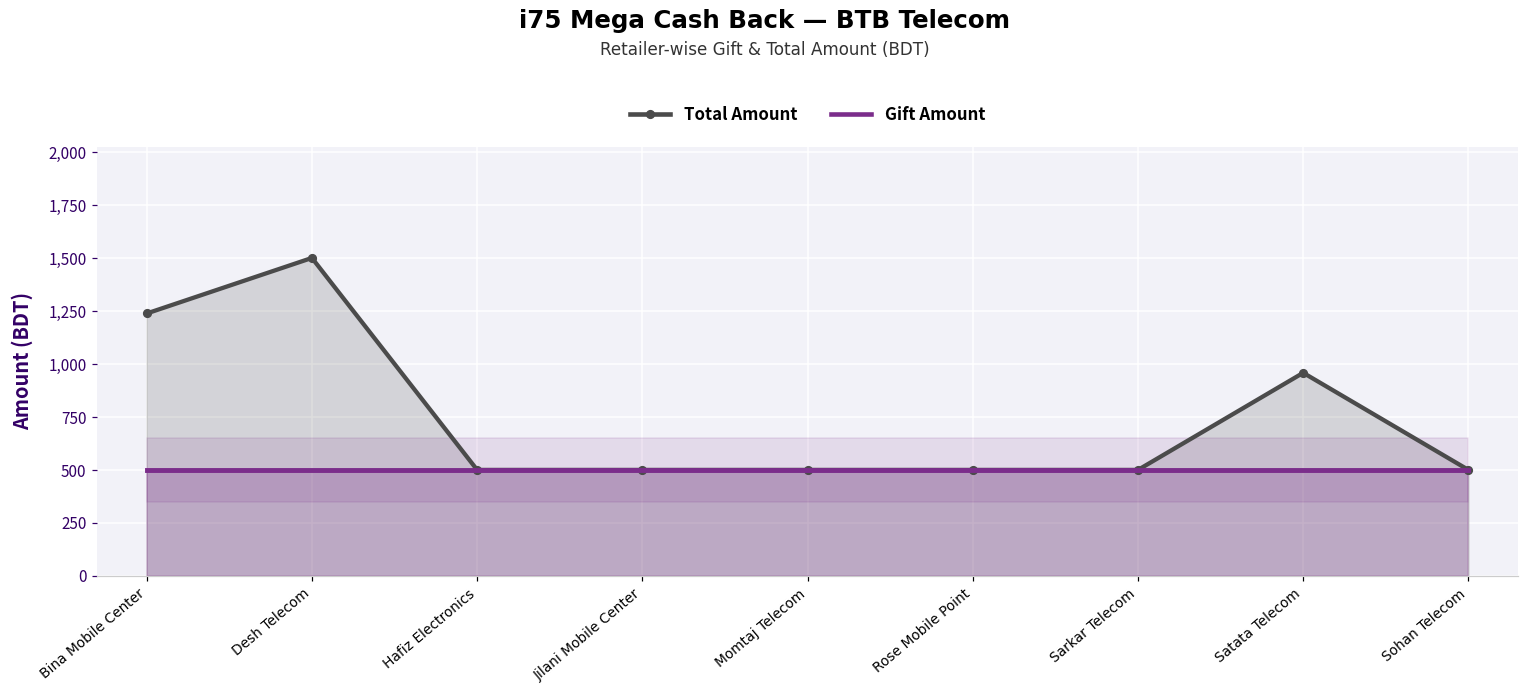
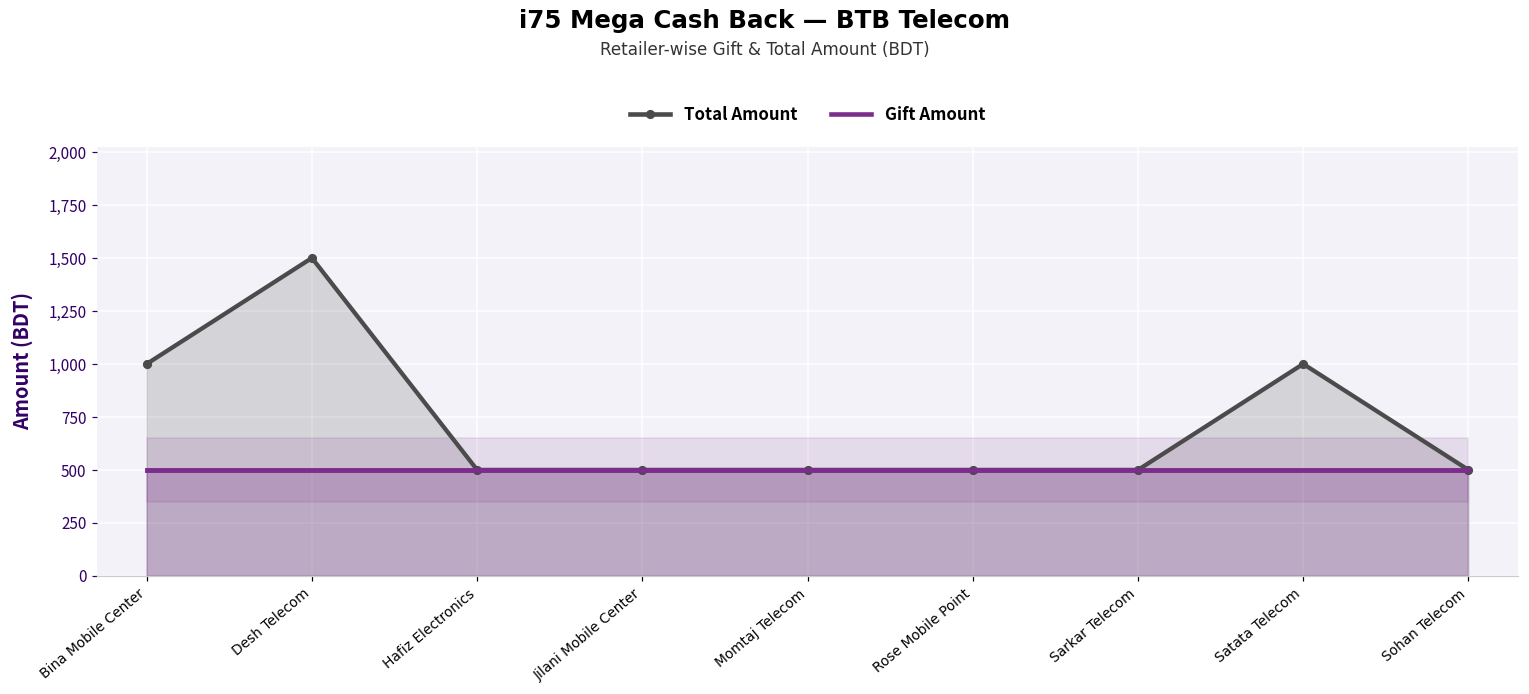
Total Amount, Bina Mobile Center: 1,240 -> 1,000
Total Amount, Satata Telecom: 960 -> 1,000
